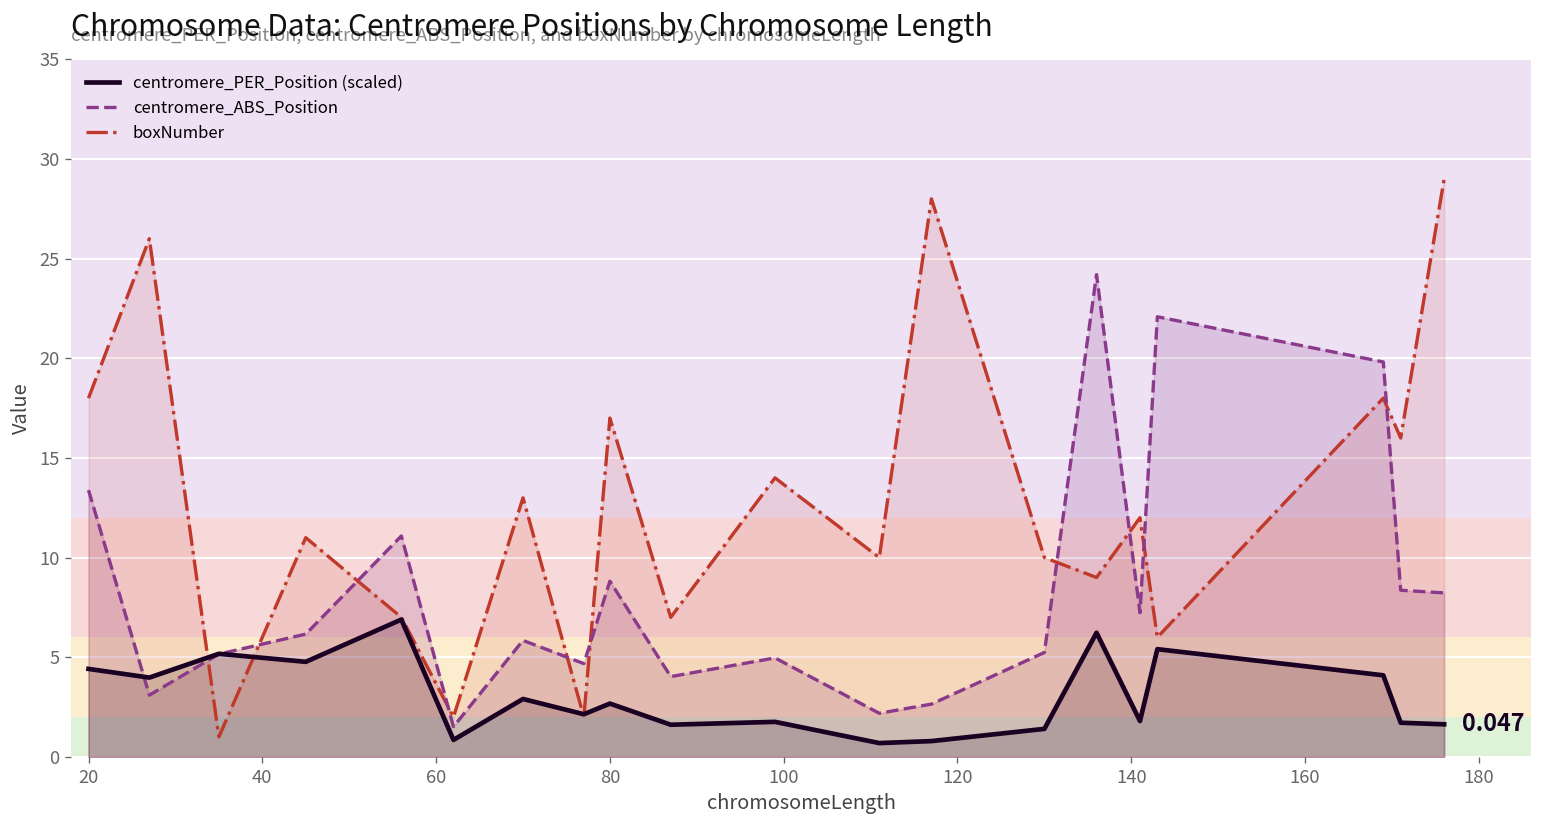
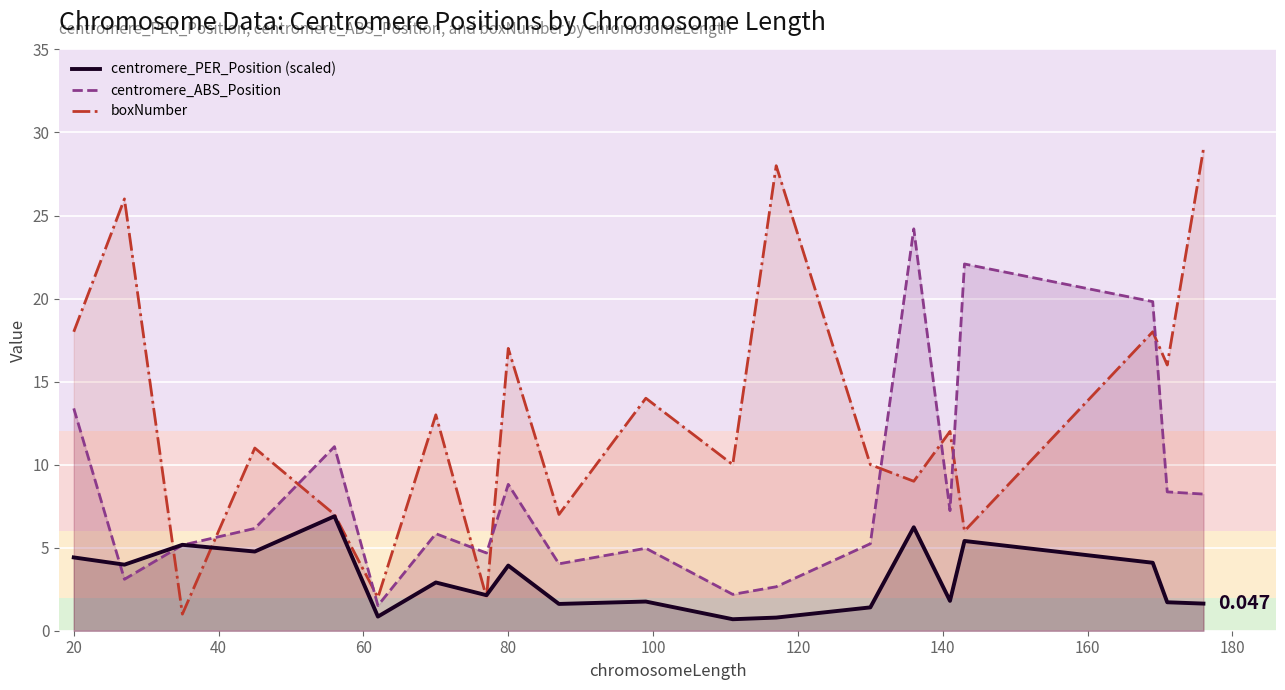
centromere_PER_Position (scaled), 80: 2.7 -> 3.9
